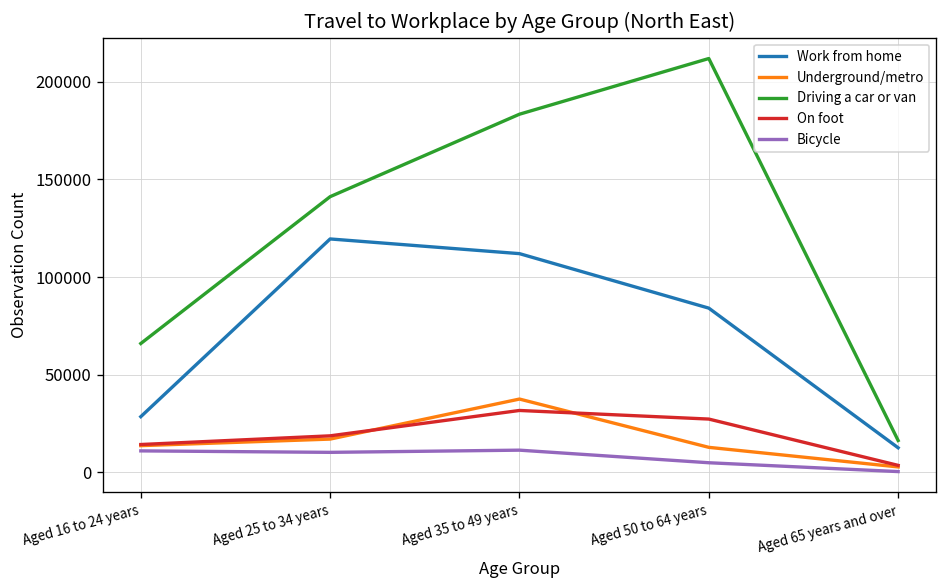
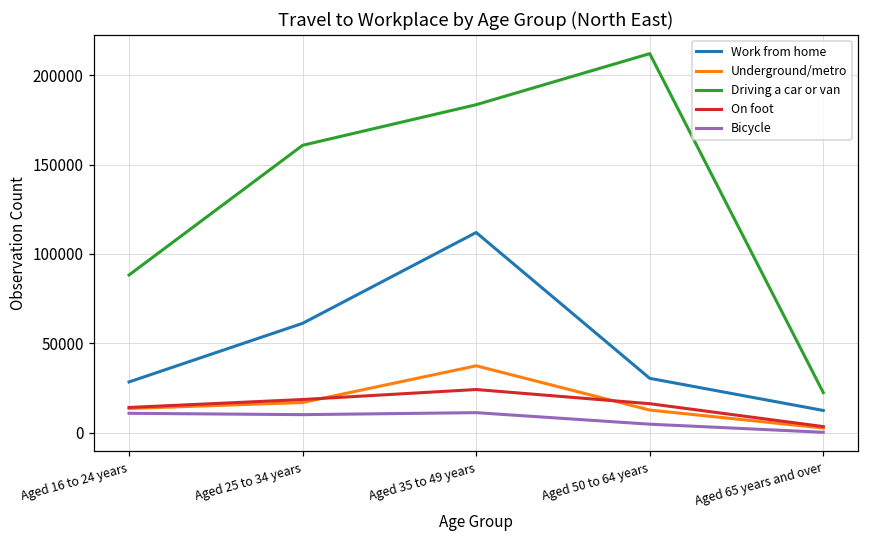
Driving a car or van, Aged 16 to 24 years: 66000 -> 88000
Work from home, Aged 25 to 34 years: 120000 -> 61000
Driving a car or van, Aged 25 to 34 years: 141000 -> 161000
On foot, Aged 35 to 49 years: 32000 -> 24000
Work from home, Aged 50 to 64 years: 84000 -> 31000
On foot, Aged 50 to 64 years: 27000 -> 16000
Driving a car or van, Aged 65 years and over: 16000 -> 23000
